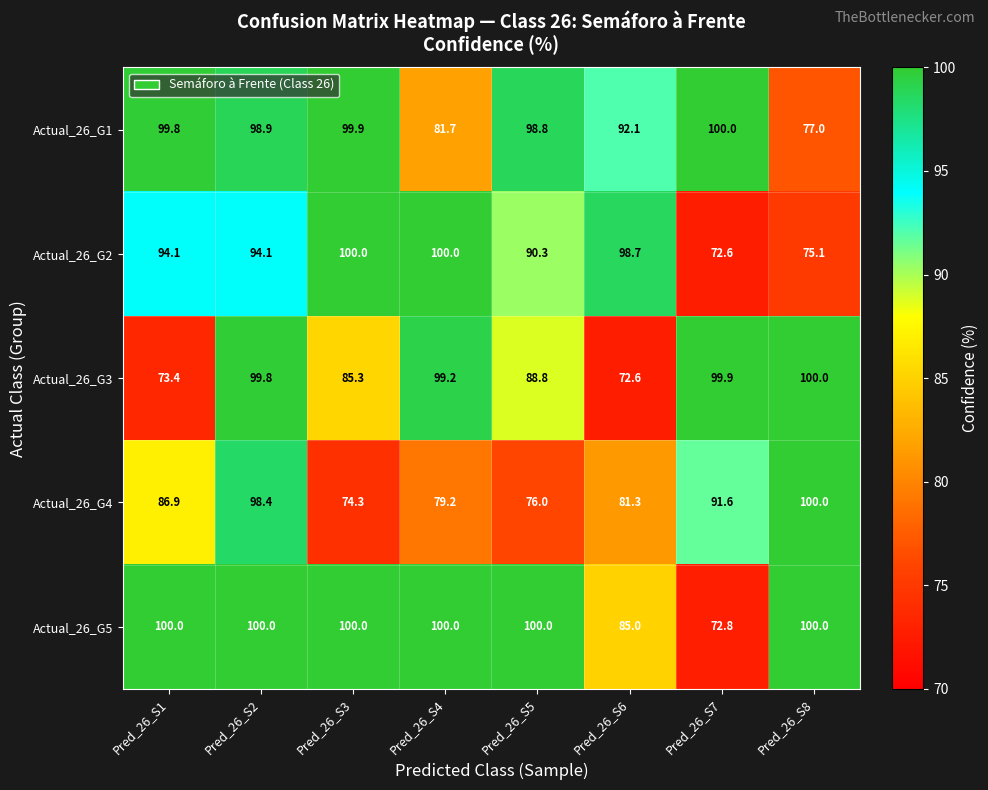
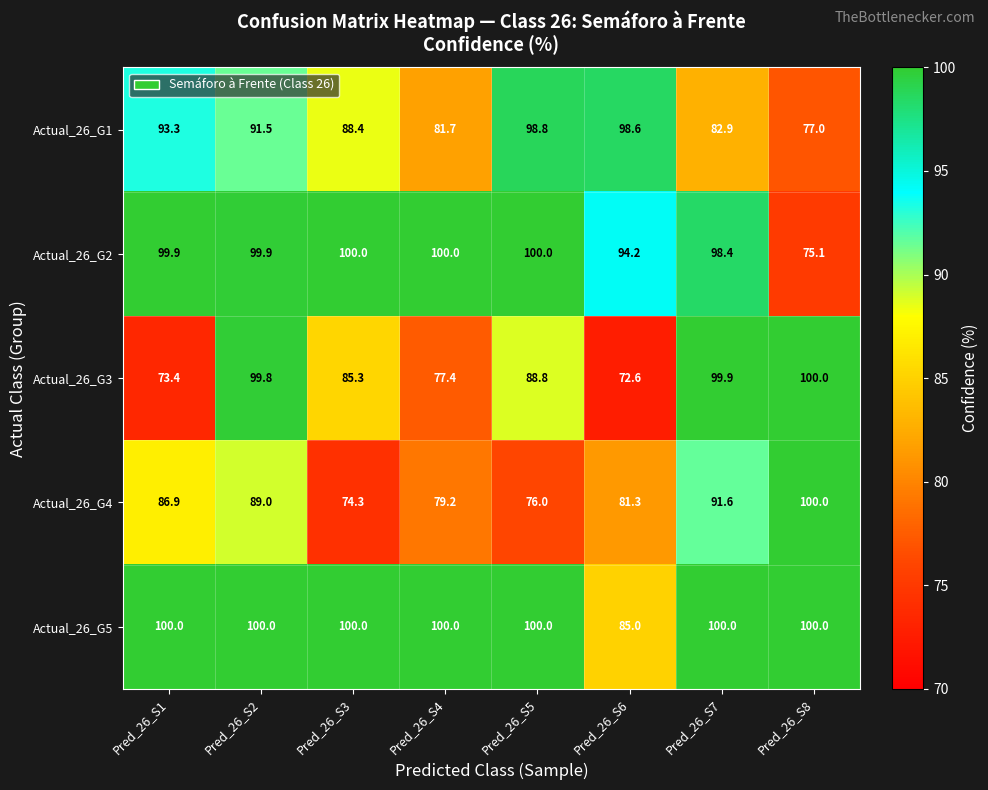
Actual_26_G1, Pred_26_S1: 99.8 -> 93.3
Actual_26_G1, Pred_26_S2: 98.9 -> 91.5
Actual_26_G1, Pred_26_S3: 99.9 -> 88.4
Actual_26_G1, Pred_26_S6: 92.1 -> 98.6
Actual_26_G1, Pred_26_S7: 100.0 -> 82.9
Actual_26_G2, Pred_26_S1: 94.1 -> 99.9
Actual_26_G2, Pred_26_S2: 94.1 -> 99.9
Actual_26_G2, Pred_26_S5: 90.3 -> 100.0
Actual_26_G2, Pred_26_S6: 98.7 -> 94.2
Actual_26_G2, Pred_26_S7: 72.6 -> 98.4
Actual_26_G3, Pred_26_S4: 99.2 -> 77.4
Actual_26_G4, Pred_26_S2: 98.4 -> 89.0
Actual_26_G5, Pred_26_S7: 72.8 -> 100.0
